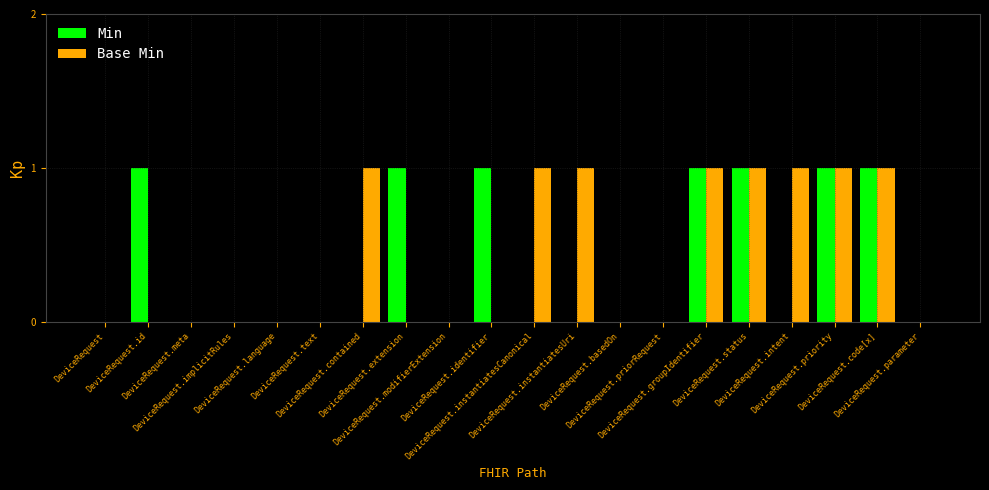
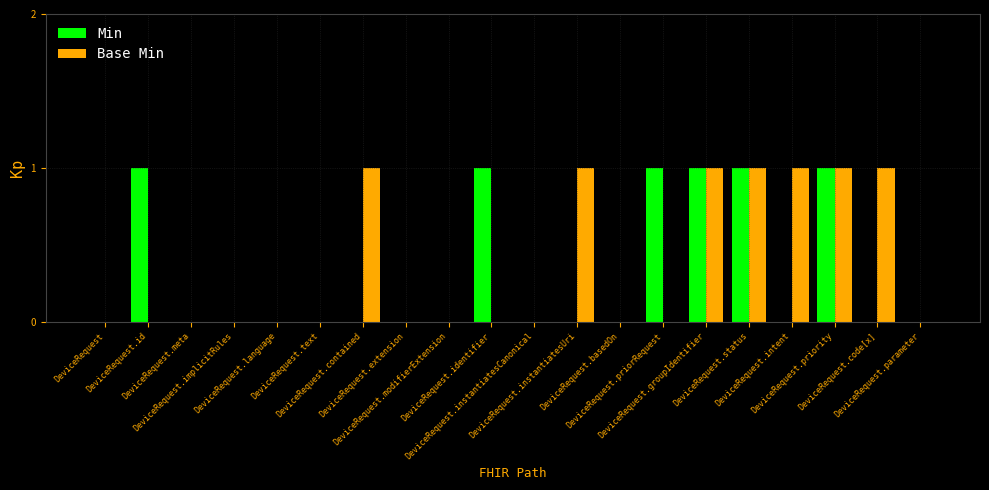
Min, DeviceRequest.extension: 1 -> 0
Base Min, DeviceRequest.instantiatesCanonical: 1 -> 0
Min, DeviceRequest.priorRequest: 0 -> 1
Min, DeviceRequest.code[x]: 1 -> 0
